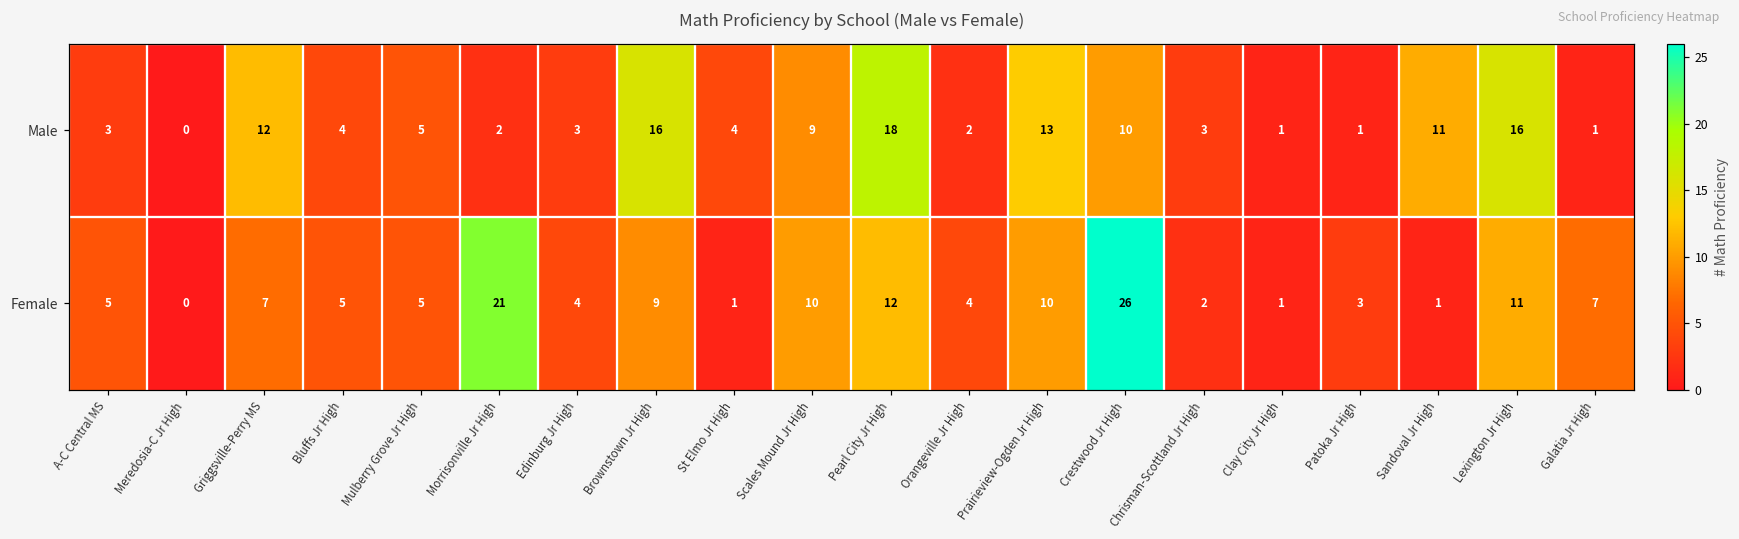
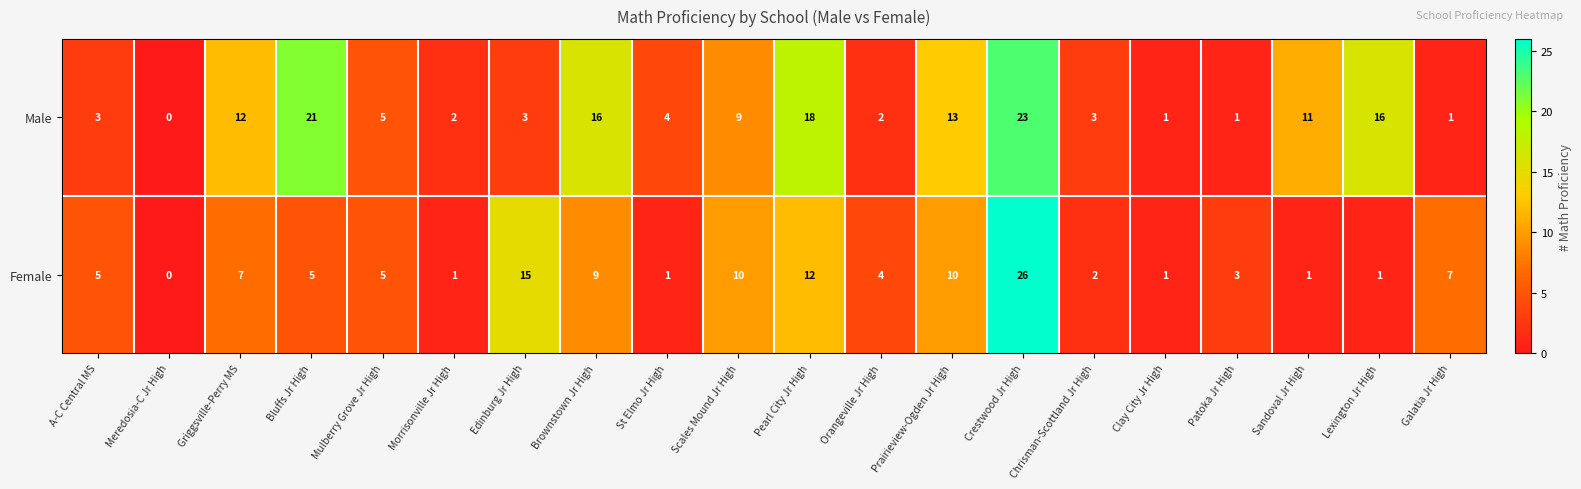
Male, Bluffs Jr High: 4 -> 21
Male, Crestwood Jr High: 10 -> 23
Female, Morrisonville Jr High: 21 -> 1
Female, Edinburg Jr High: 4 -> 15
Female, Lexington Jr High: 11 -> 1
